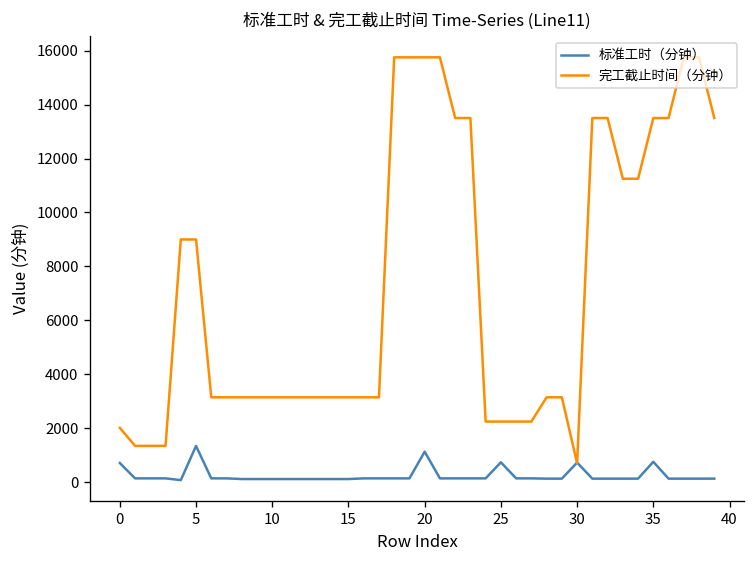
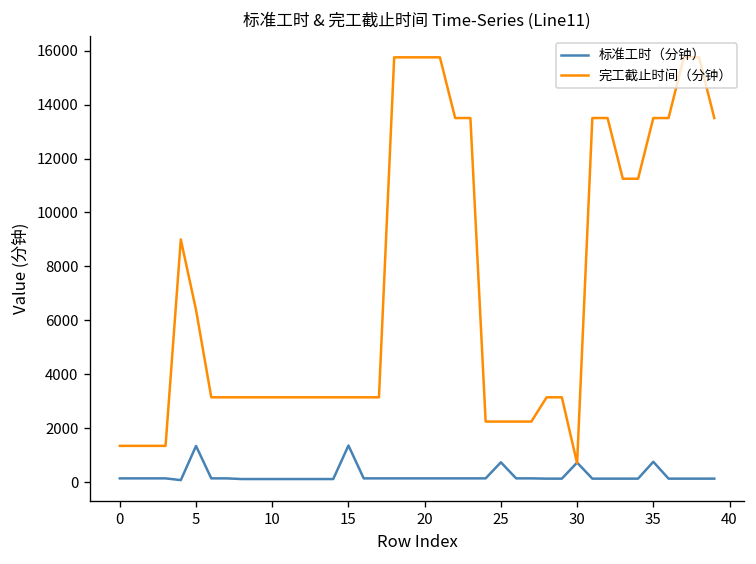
标准工时（分钟）, 0: 700 -> 100
完工截止时间（分钟）, 0: 2000 -> 1400
完工截止时间（分钟）, 5: 9000 -> 6400
标准工时（分钟）, 15: 100 -> 1400
标准工时（分钟）, 20: 1100 -> 100
